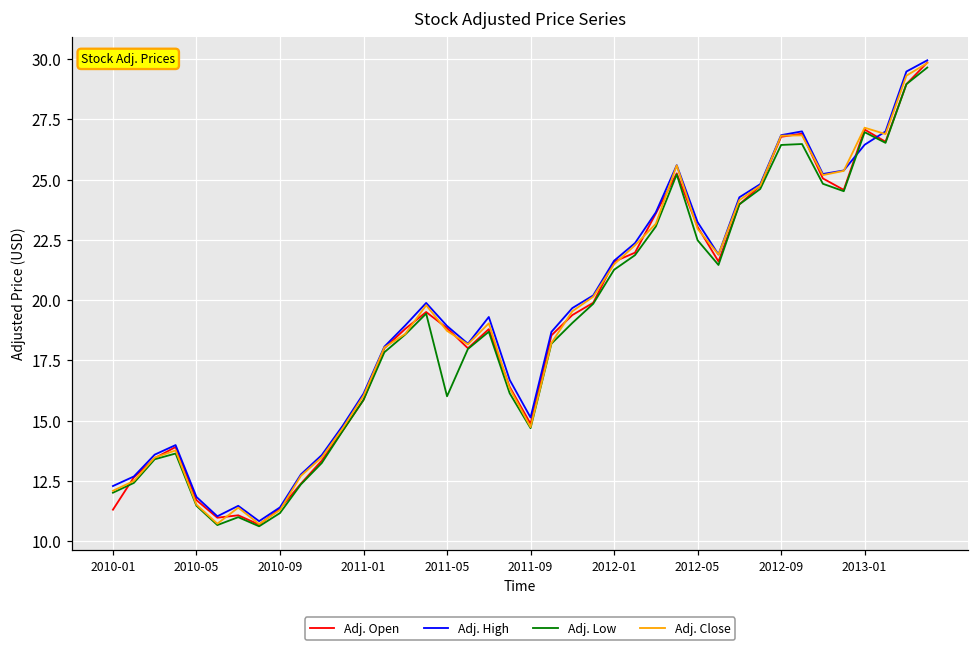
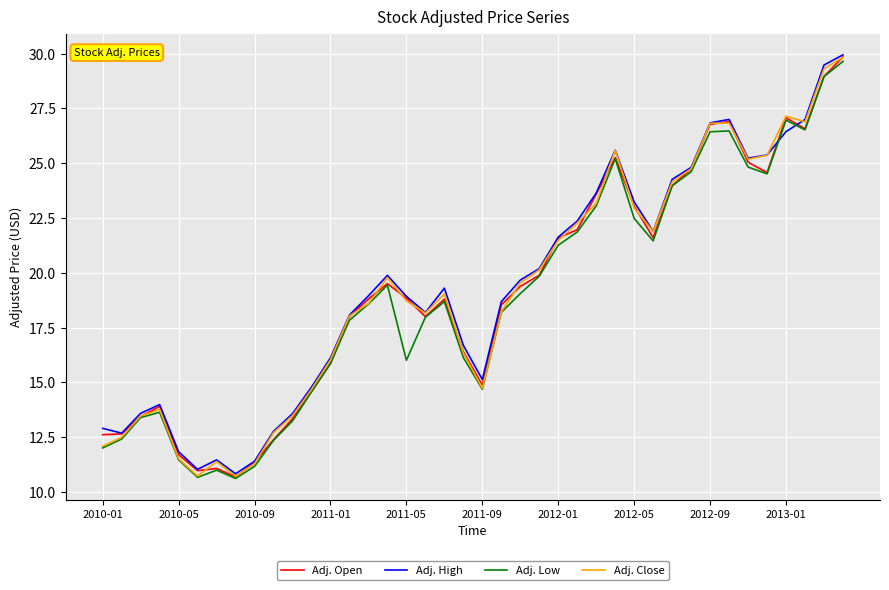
Adj. Open, 2010-01: 11.3 -> 12.6
Adj. High, 2010-01: 12.3 -> 12.9
